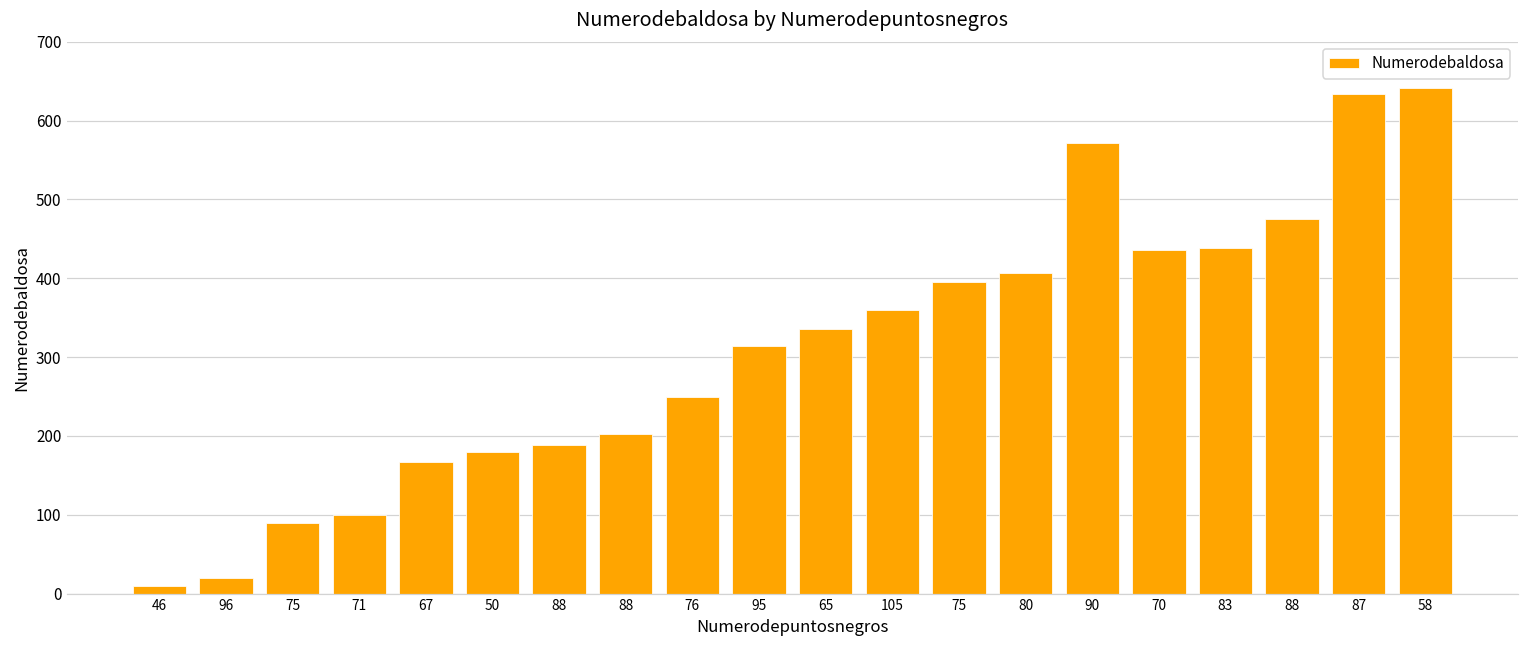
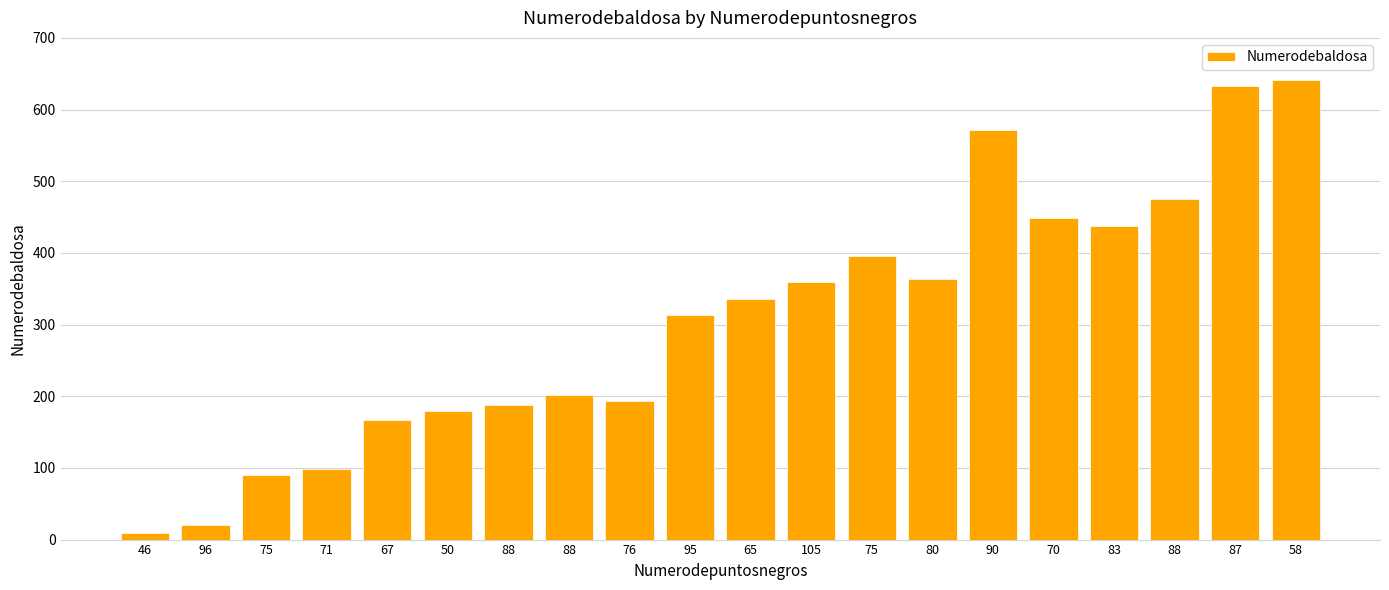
76: 250 -> 190
80: 410 -> 360
70: 440 -> 450
